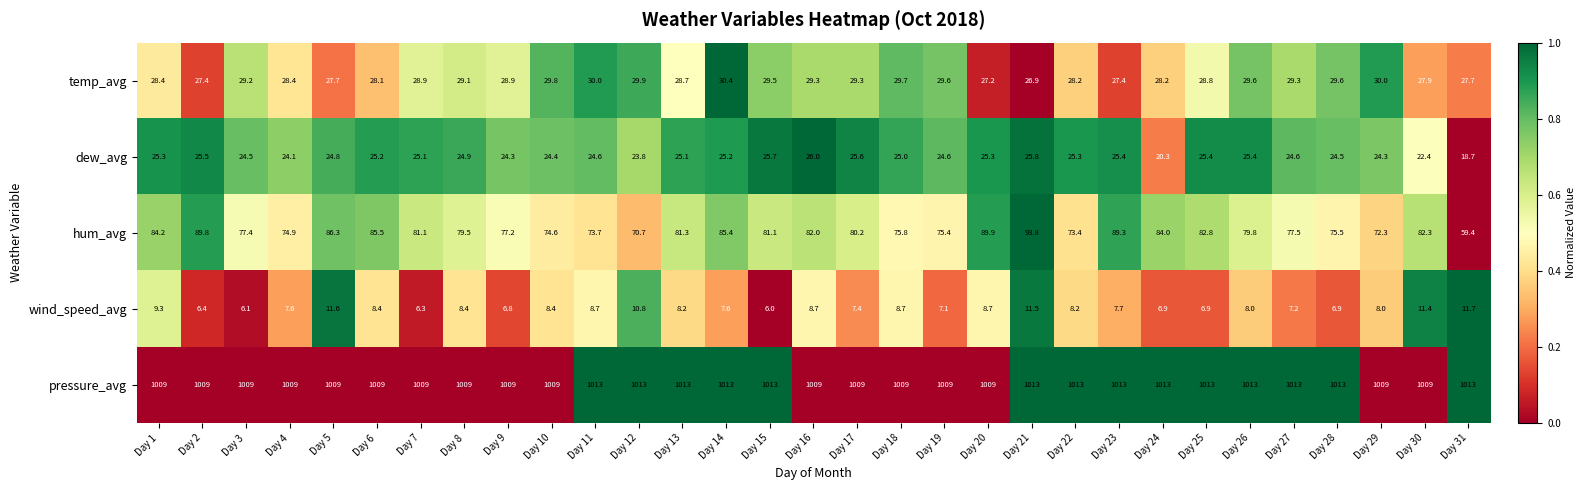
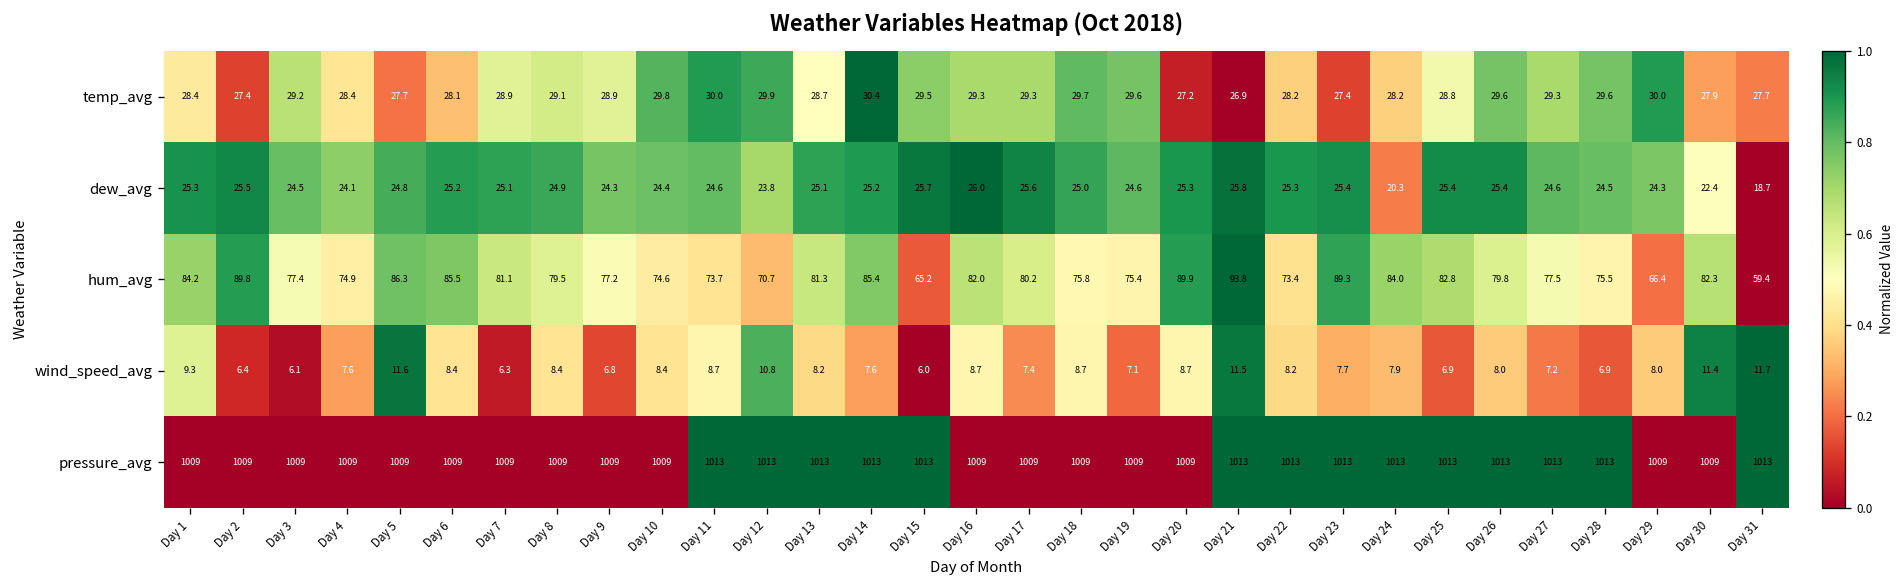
hum_avg, Day 15: 81.1 -> 65.2
hum_avg, Day 29: 72.3 -> 66.4
wind_speed_avg, Day 24: 6.9 -> 7.9
